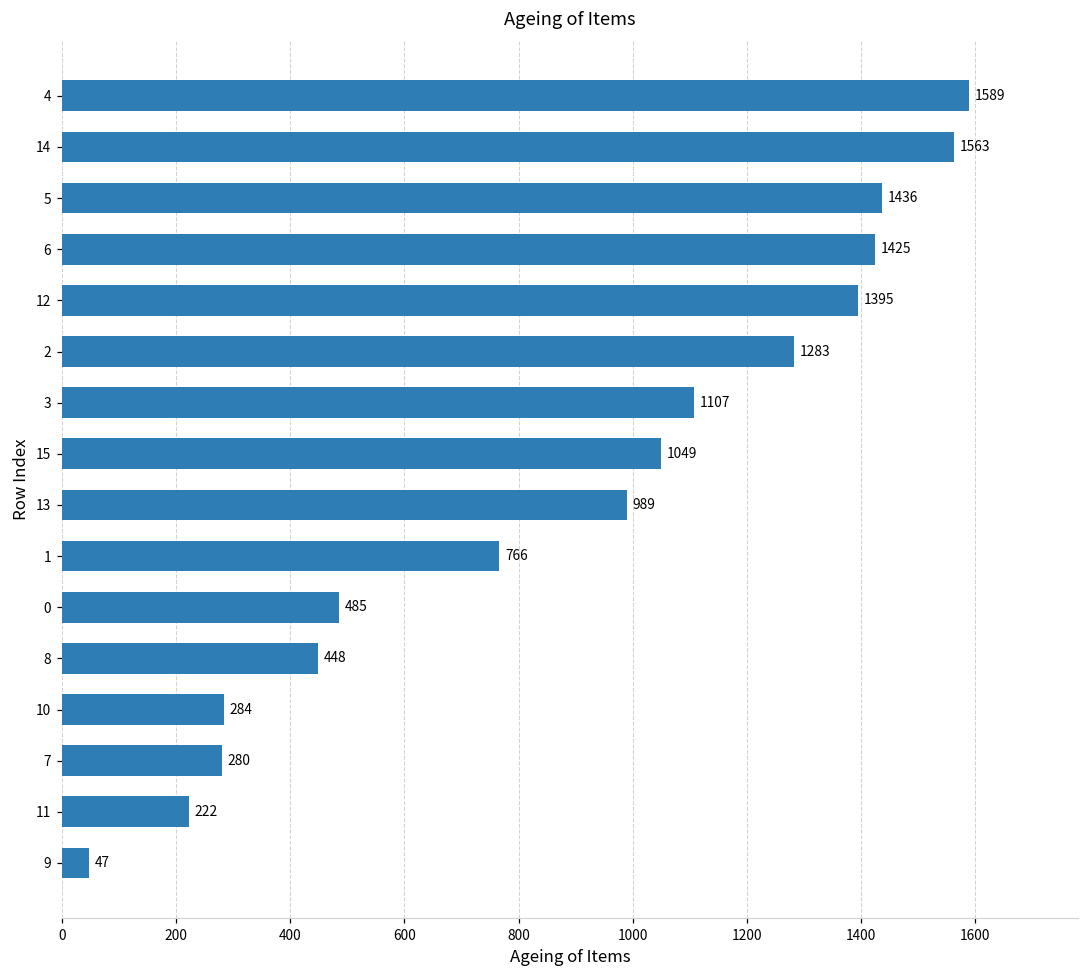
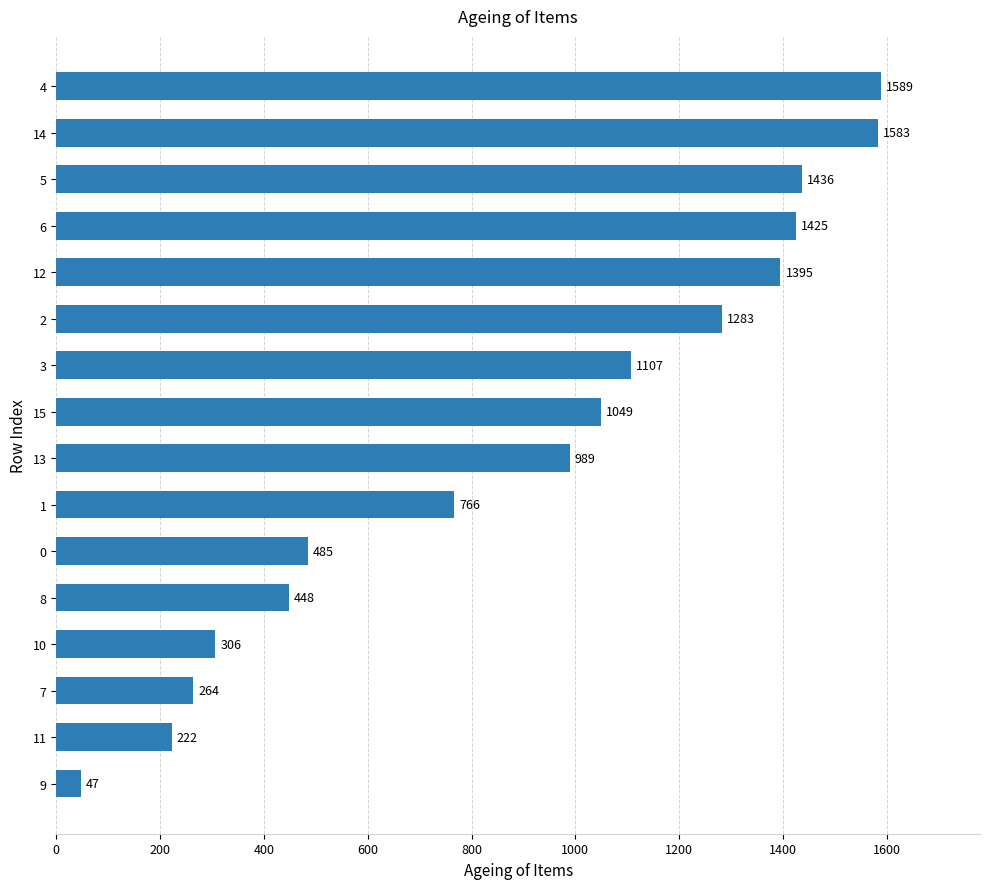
14: 1563 -> 1583
10: 284 -> 306
7: 280 -> 264
